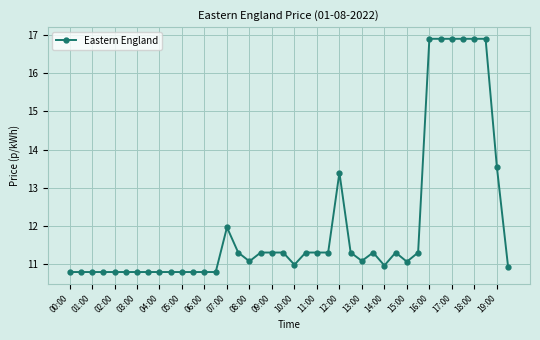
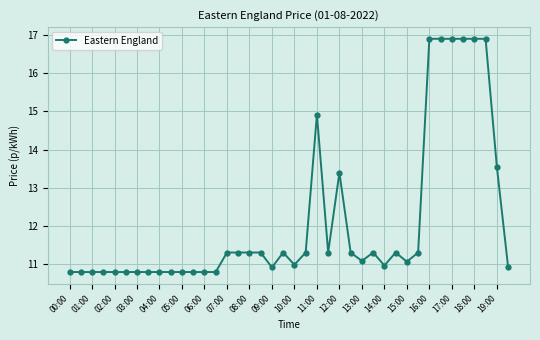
07:00: 12.0 -> 11.3
08:00: 11.1 -> 11.3
09:00: 11.3 -> 10.9
11:00: 11.3 -> 14.9
